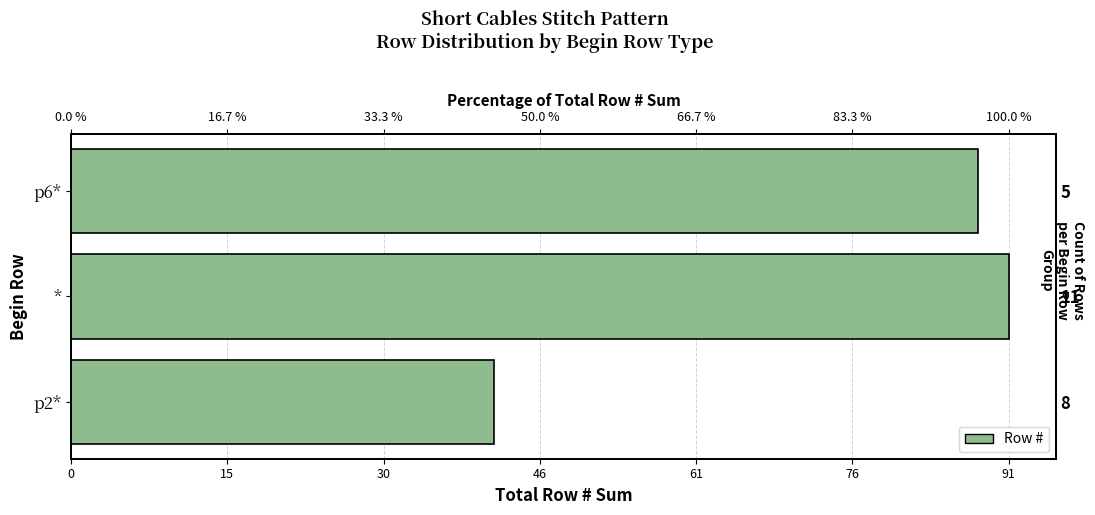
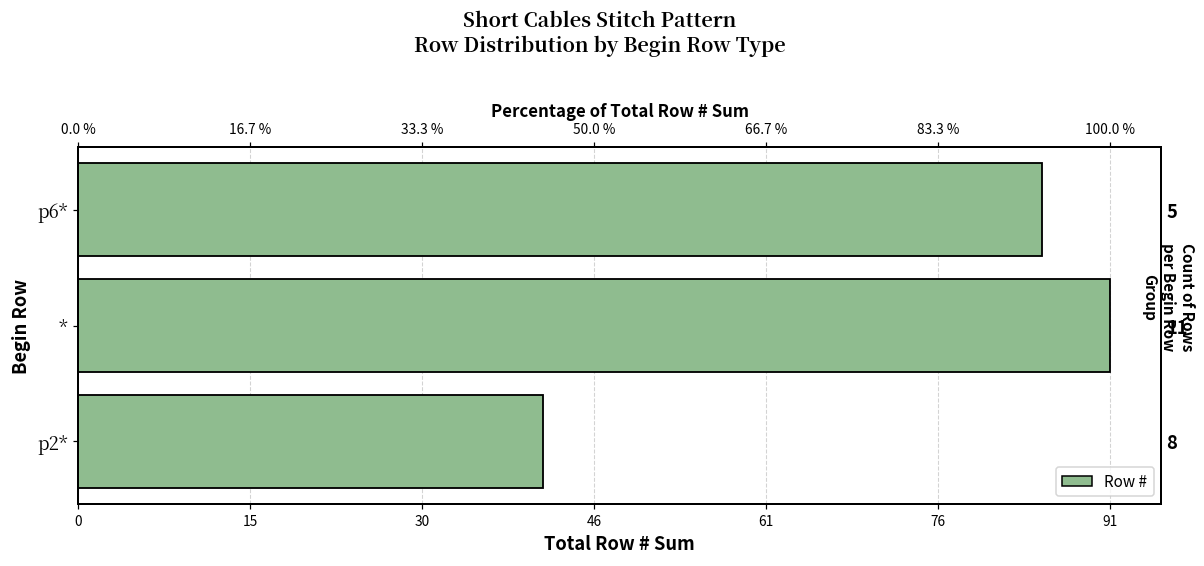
p6*: 88 -> 85
